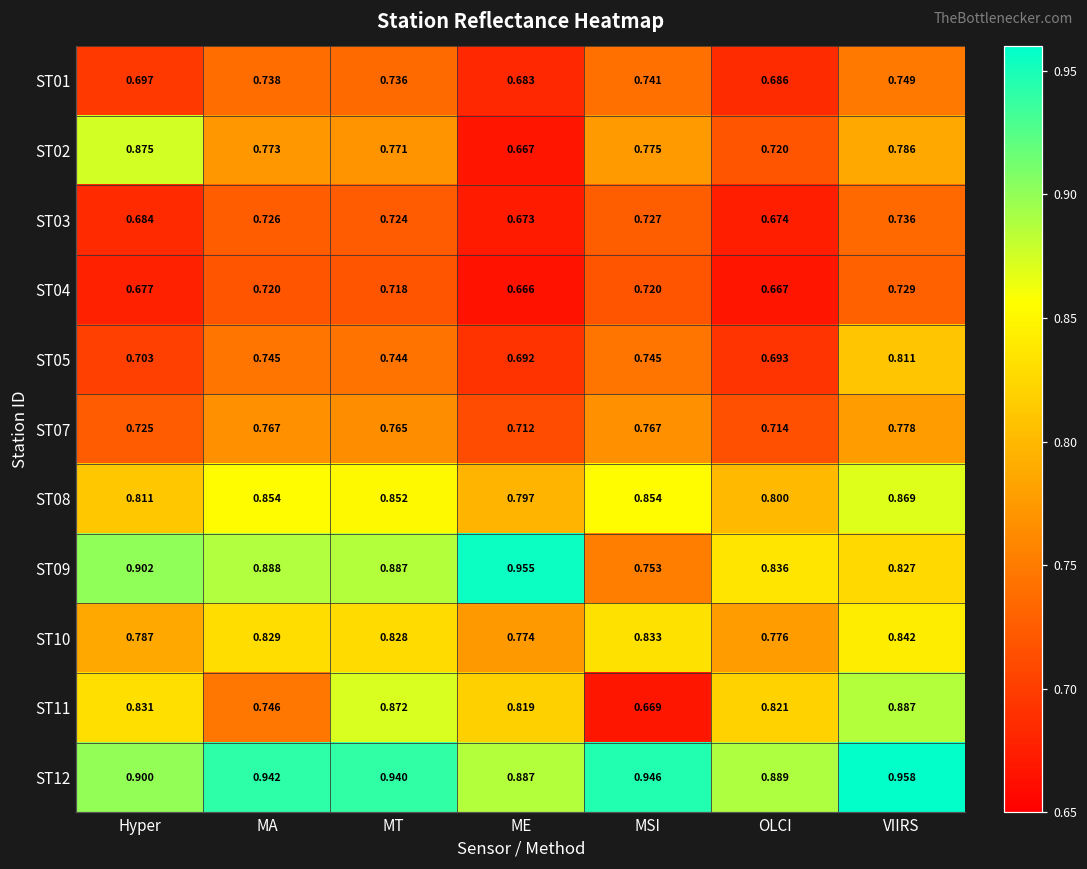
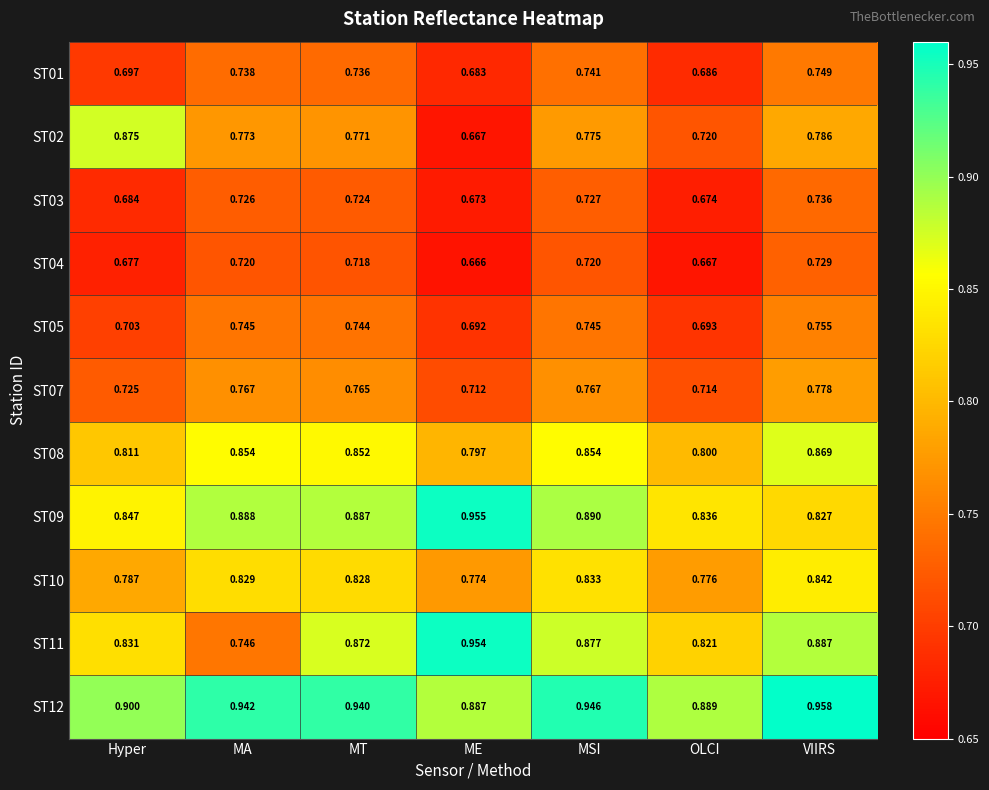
ST05, VIIRS: 0.811 -> 0.755
ST09, Hyper: 0.902 -> 0.847
ST09, MSI: 0.753 -> 0.890
ST11, ME: 0.819 -> 0.954
ST11, MSI: 0.669 -> 0.877
